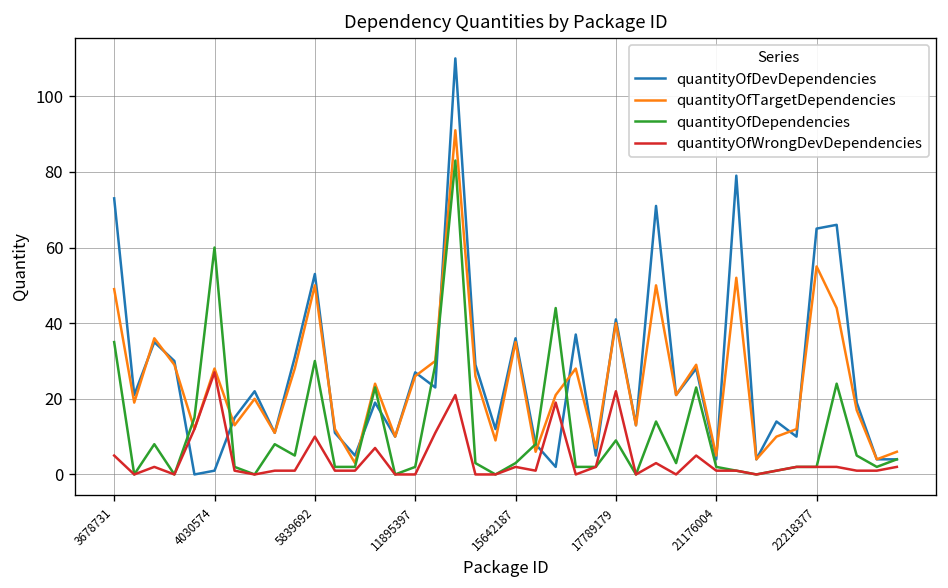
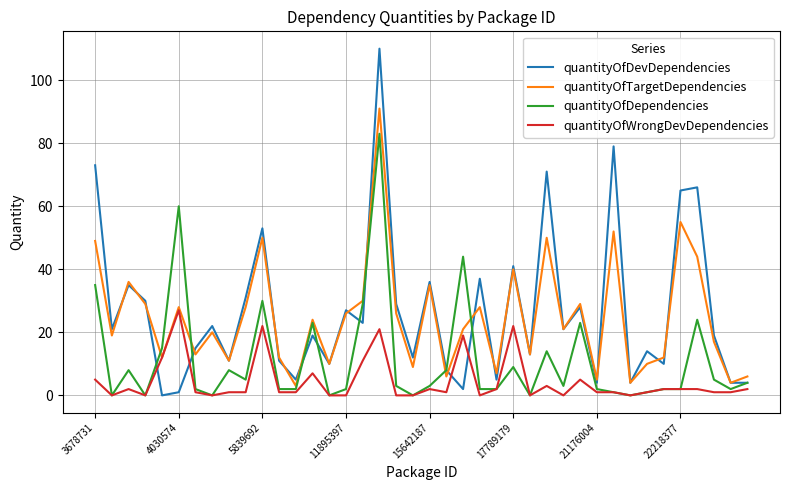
quantityOfWrongDevDependencies, 5839692: 10 -> 22
